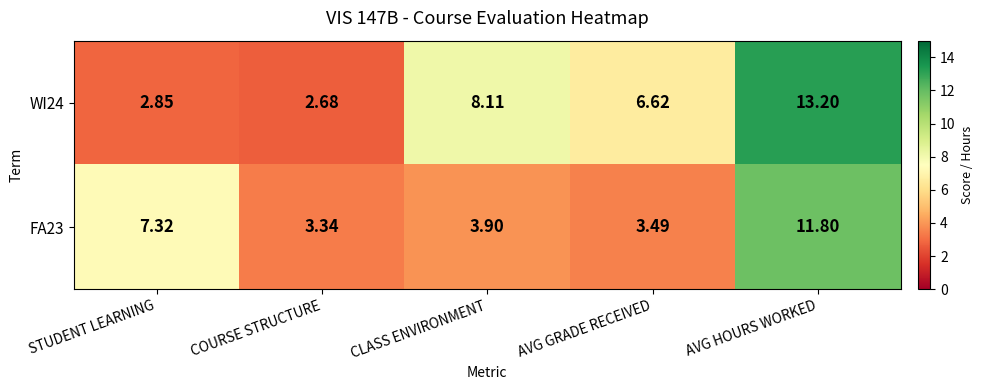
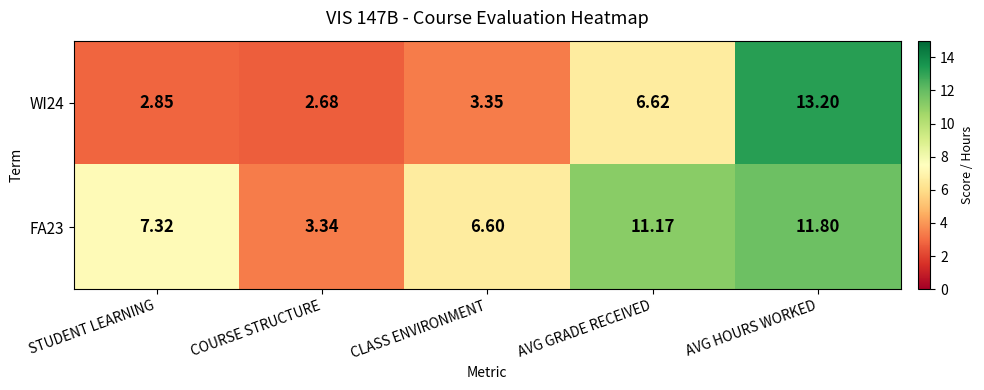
WI24, CLASS ENVIRONMENT: 8.11 -> 3.35
FA23, CLASS ENVIRONMENT: 3.90 -> 6.60
FA23, AVG GRADE RECEIVED: 3.49 -> 11.17
